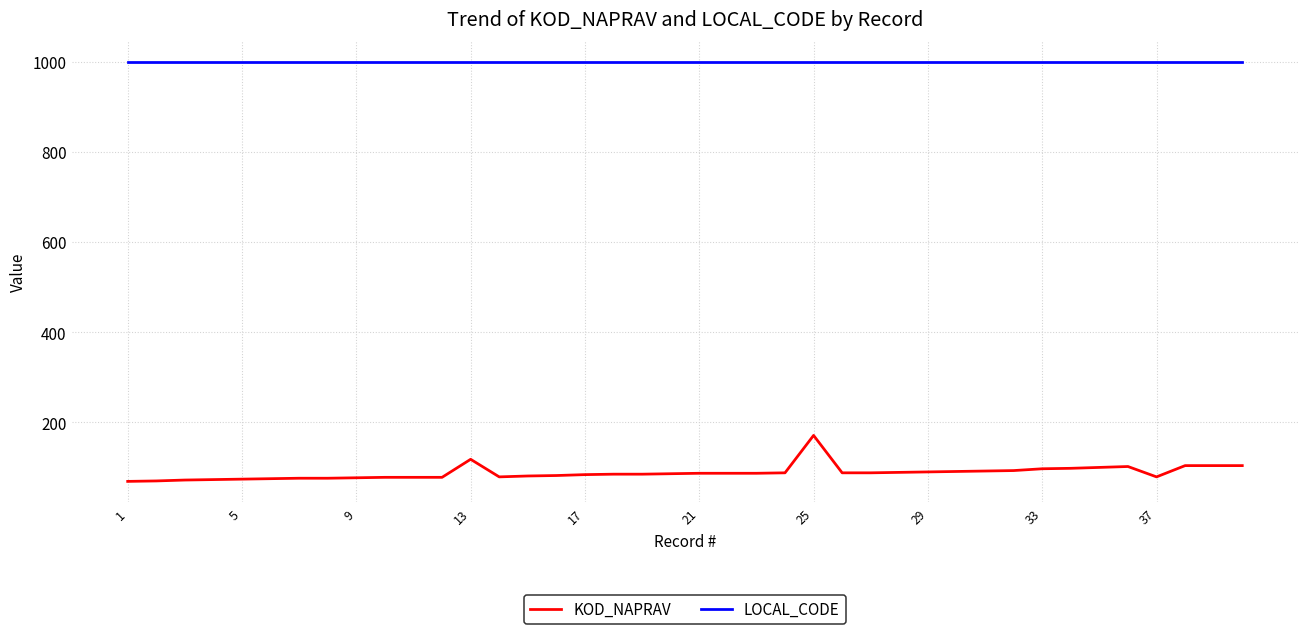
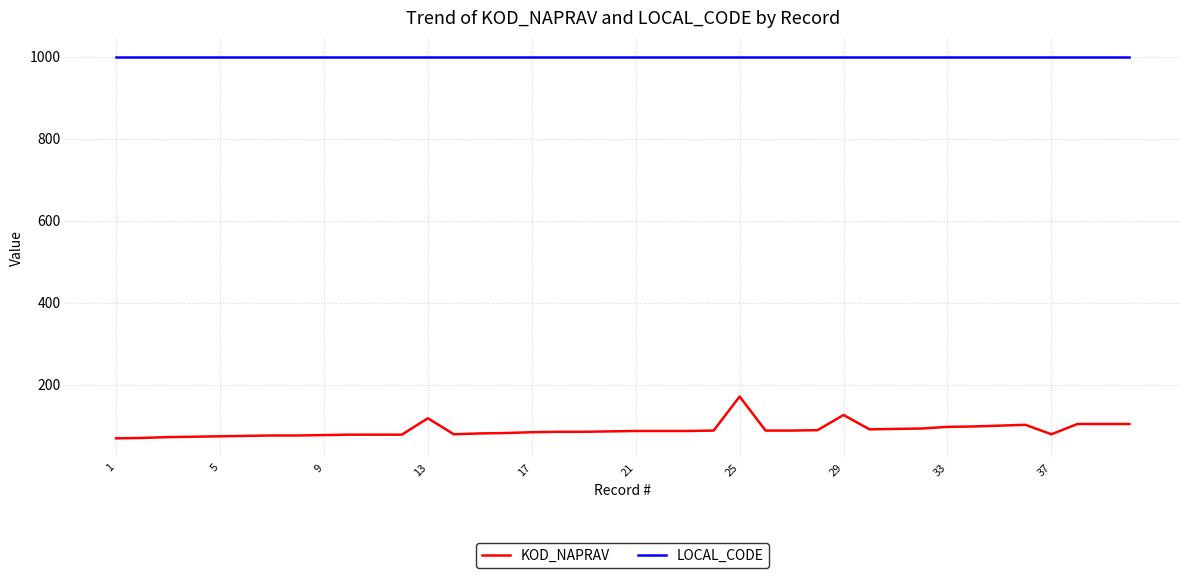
KOD_NAPRAV, 29: 90 -> 130
